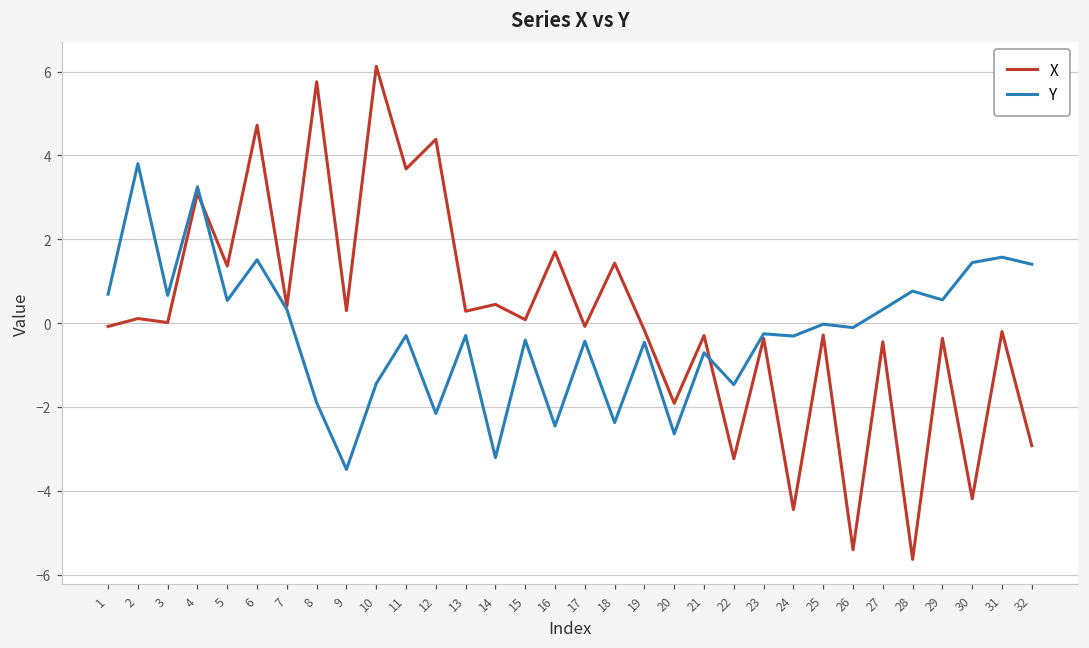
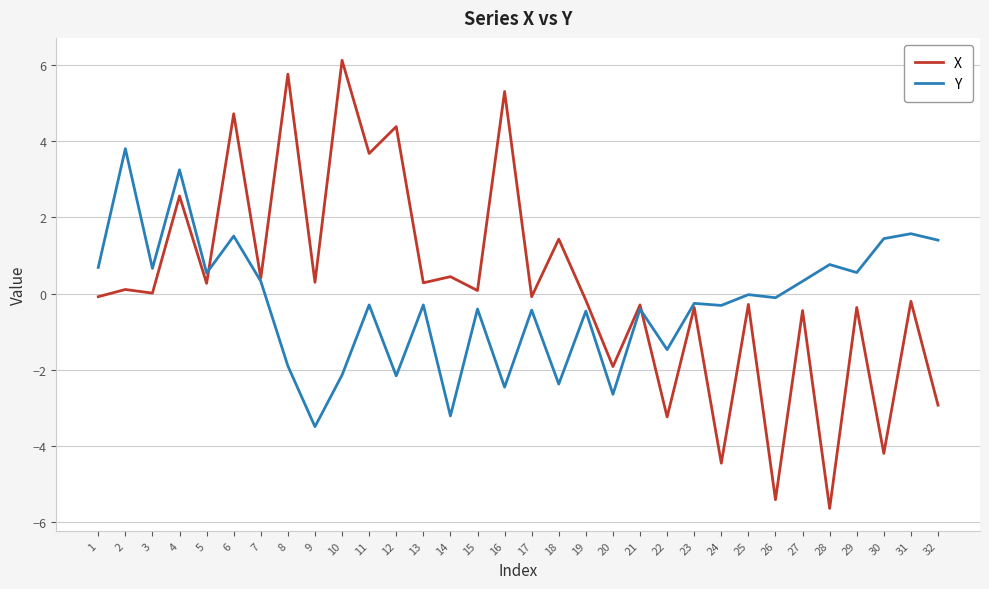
X, 4: 3.1 -> 2.6
X, 5: 1.4 -> 0.3
Y, 10: -1.4 -> -2.1
X, 16: 1.7 -> 5.3
Y, 21: -0.7 -> -0.4
